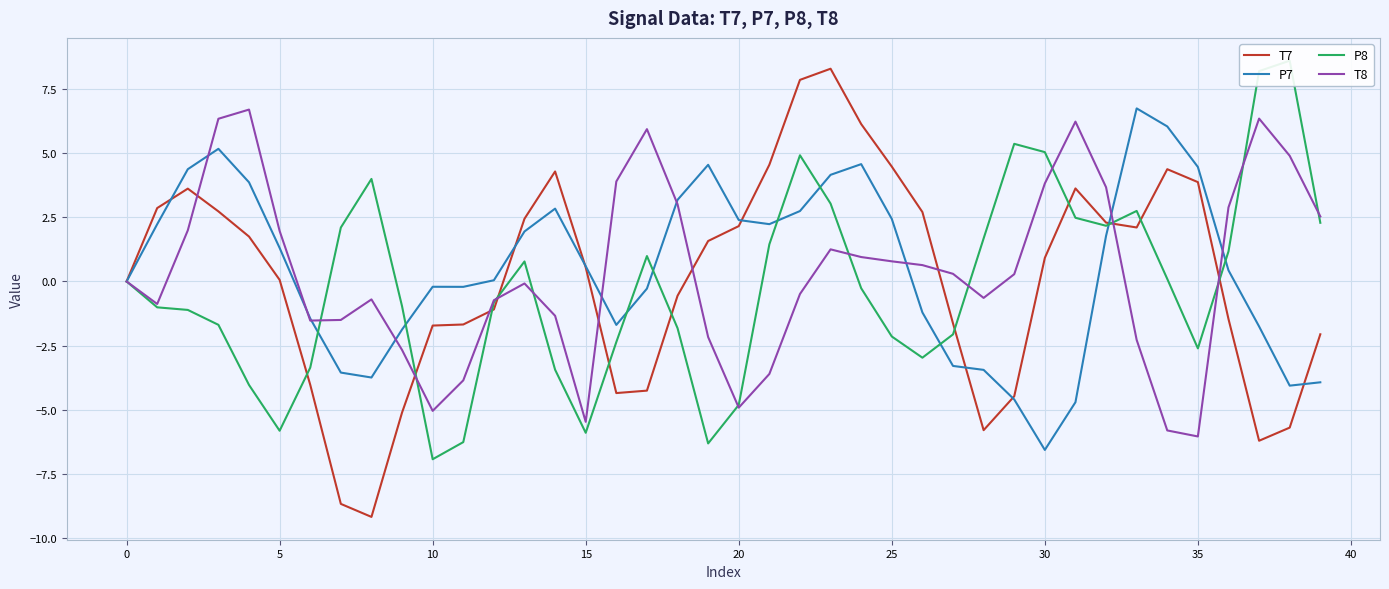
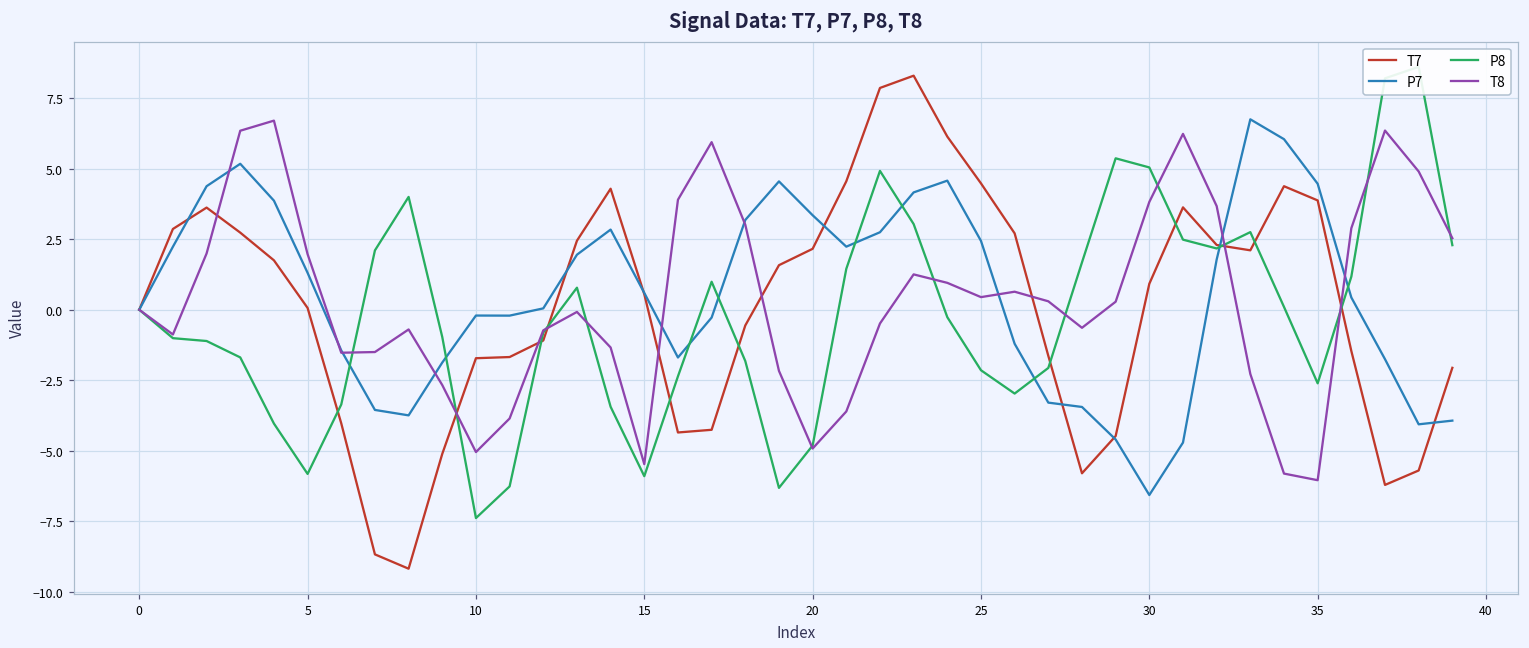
P8, 10: -6.9 -> -7.4
P7, 20: 2.4 -> 3.3
T8, 25: 0.8 -> 0.4
